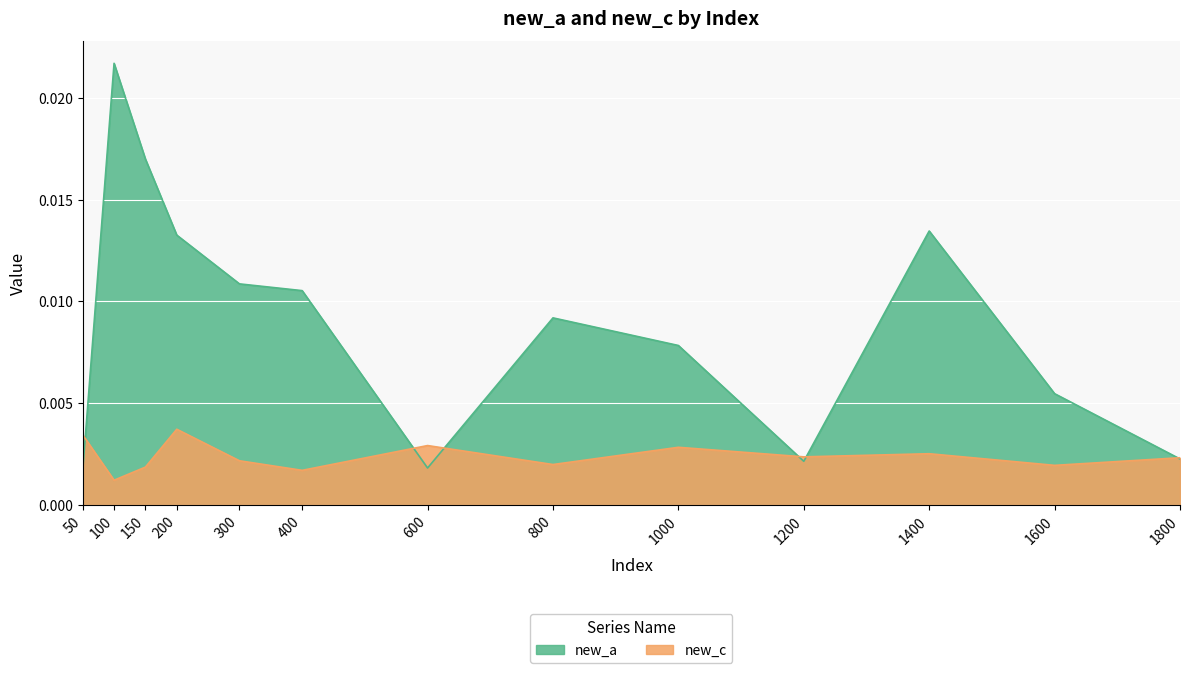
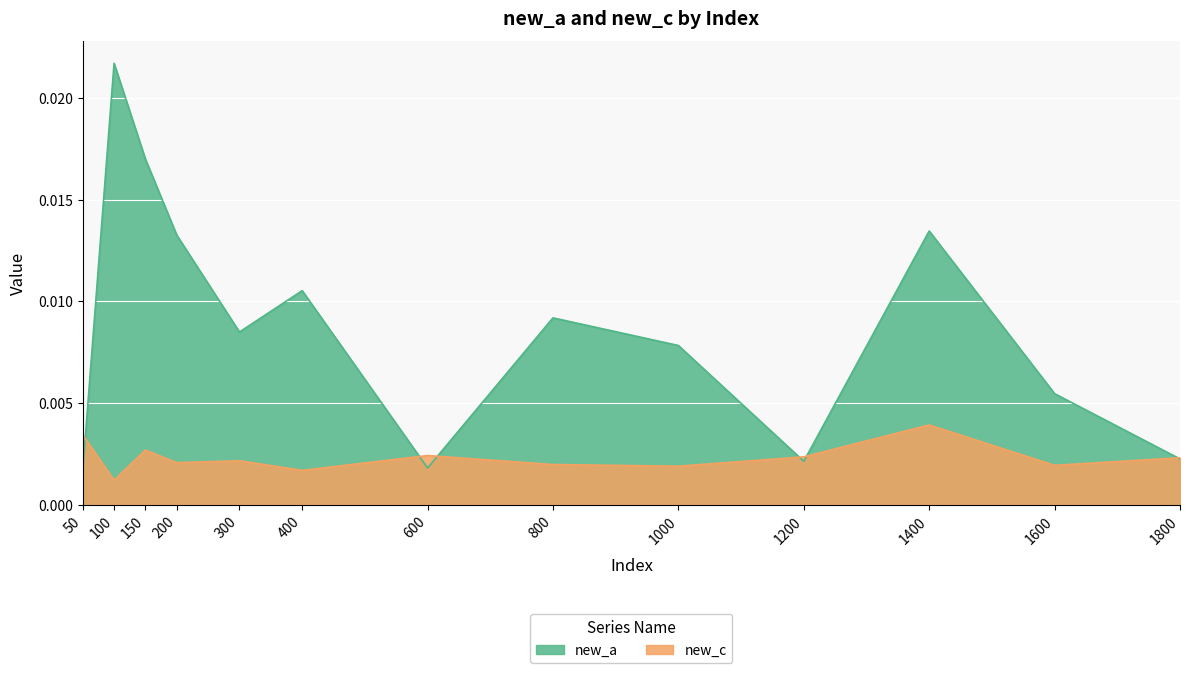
new_c, 150: 0.0019 -> 0.0027
new_c, 200: 0.0037 -> 0.0021
new_a, 300: 0.0109 -> 0.0085
new_c, 600: 0.0029 -> 0.0024
new_c, 1000: 0.0028 -> 0.0019
new_c, 1400: 0.0025 -> 0.0039
